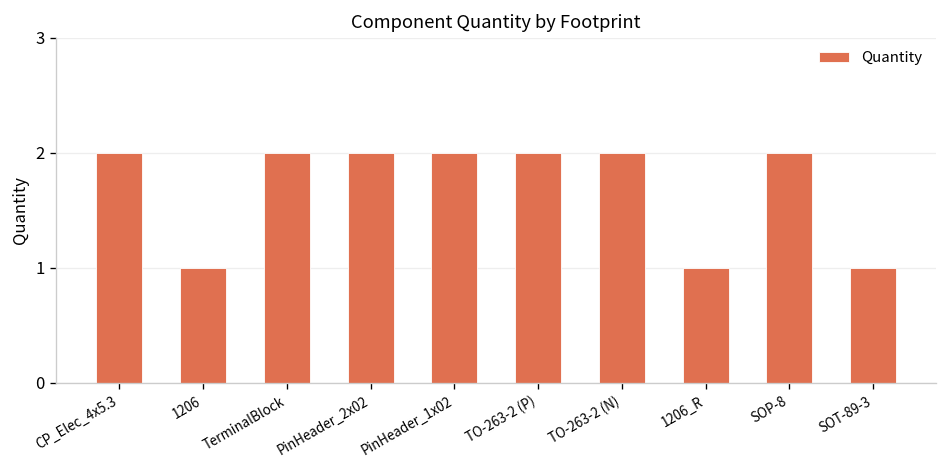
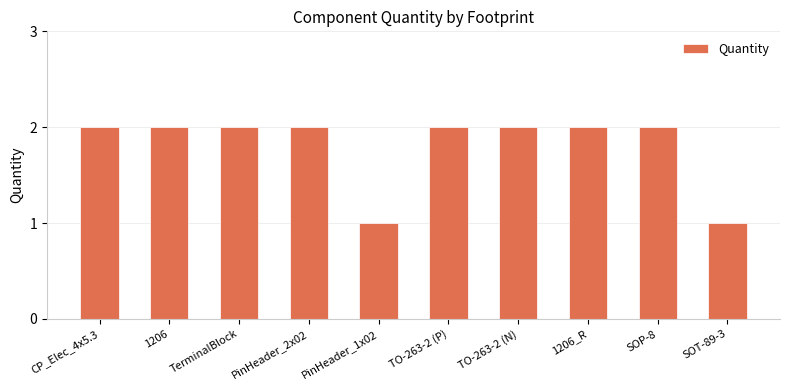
1206: 1 -> 2
PinHeader_1x02: 2 -> 1
1206_R: 1 -> 2
